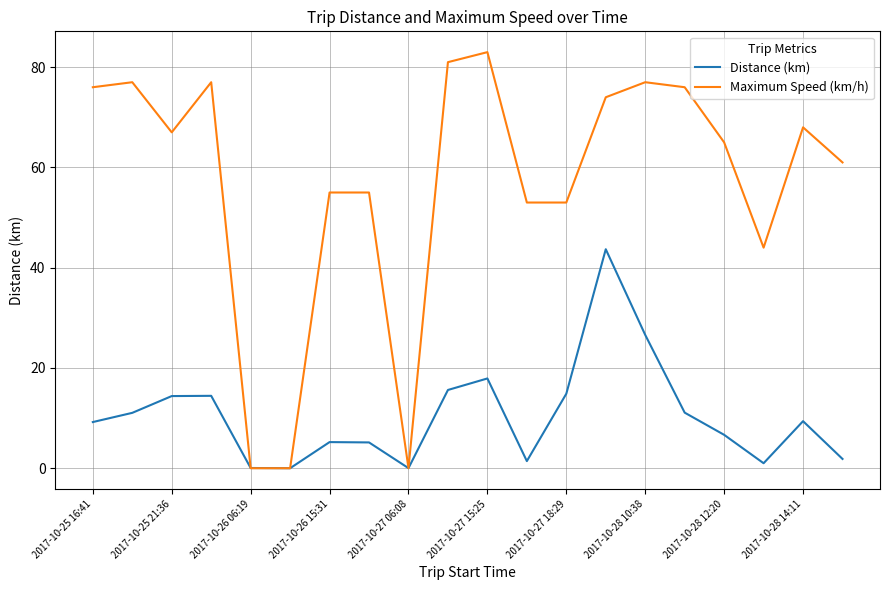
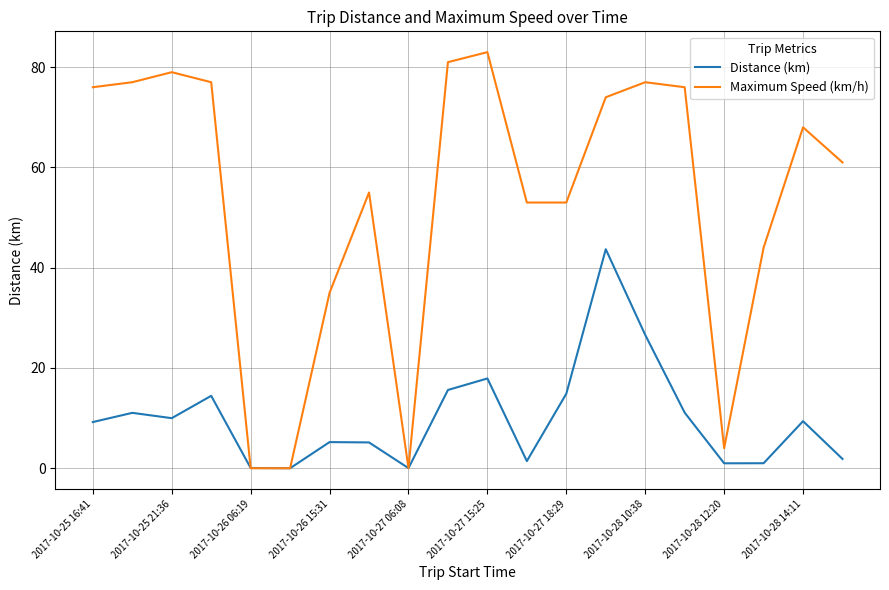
Distance (km), 2017-10-25 21:36: 14 -> 10
Maximum Speed (km/h), 2017-10-25 21:36: 67 -> 79
Maximum Speed (km/h), 2017-10-26 15:31: 55 -> 35
Distance (km), 2017-10-28 12:20: 7 -> 1
Maximum Speed (km/h), 2017-10-28 12:20: 65 -> 4
